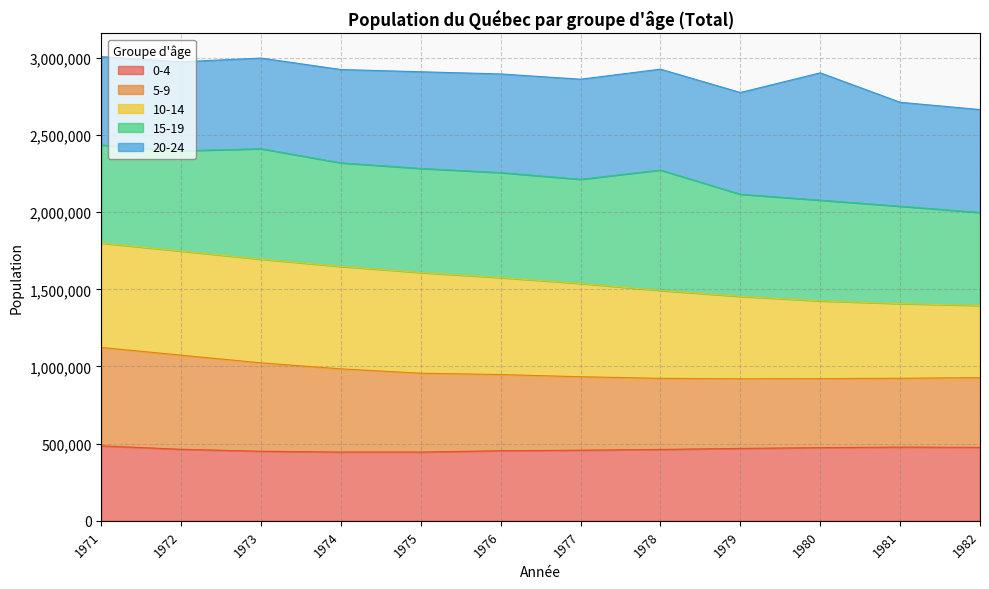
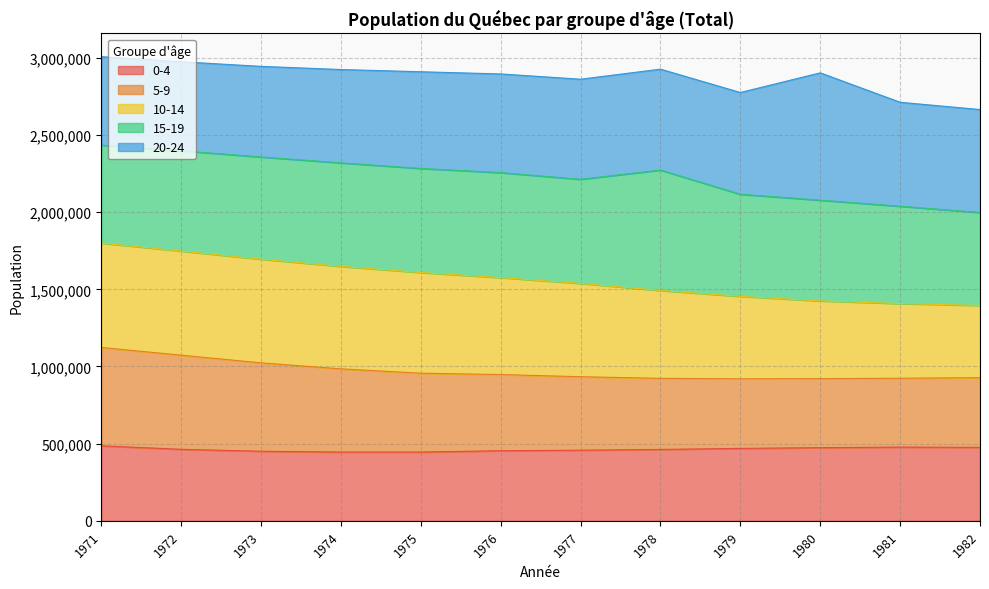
15-19, 1973: 720,000 -> 660,000
